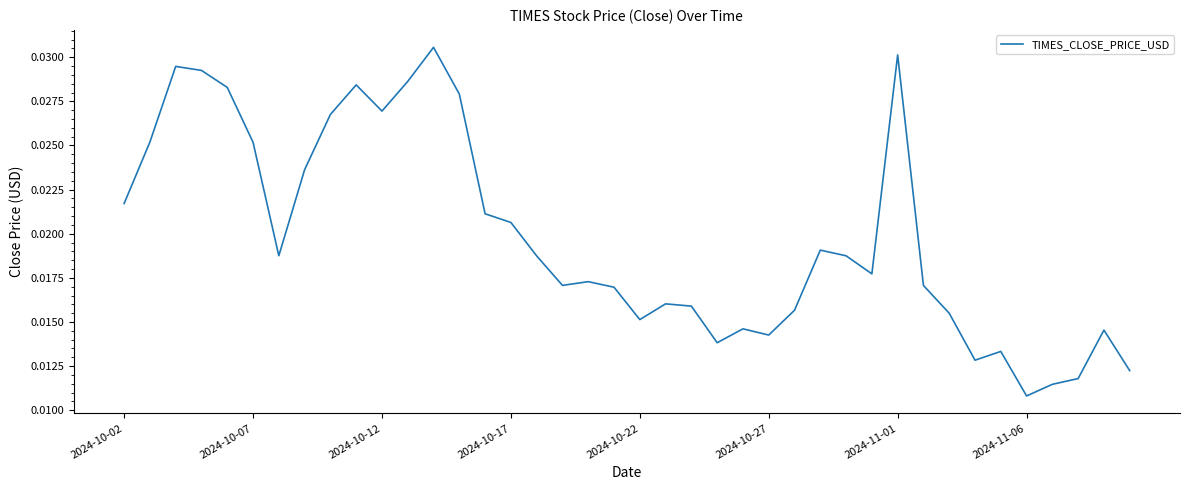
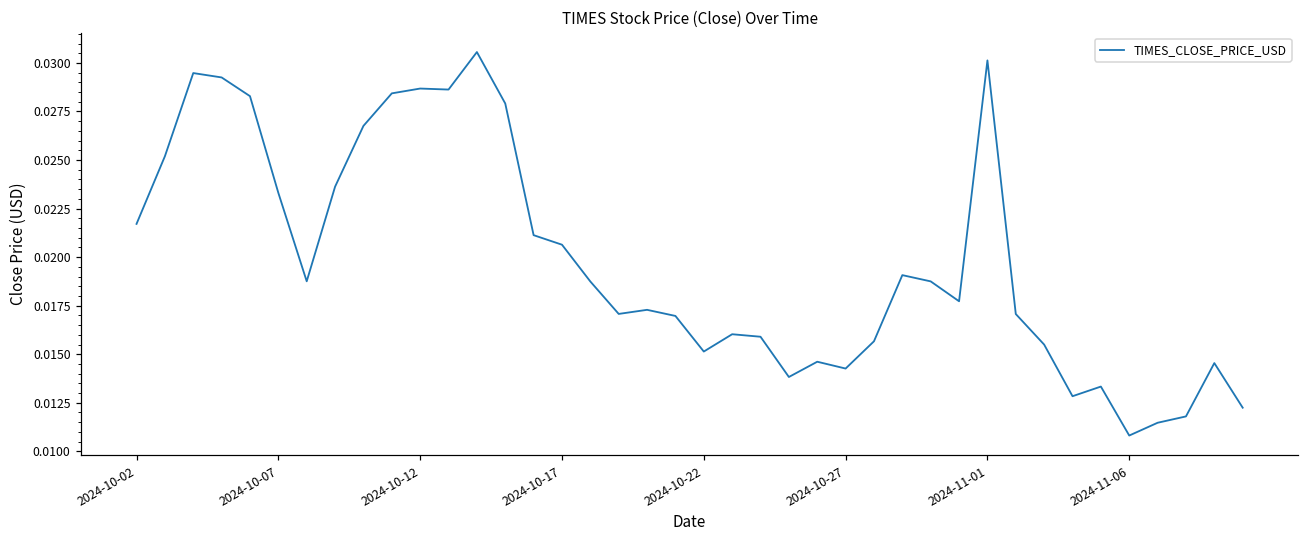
2024-10-07: 0.0252 -> 0.0233
2024-10-12: 0.0269 -> 0.0287
